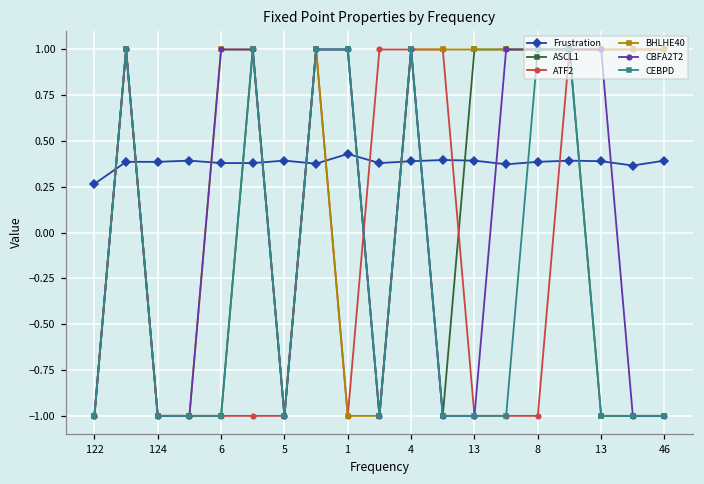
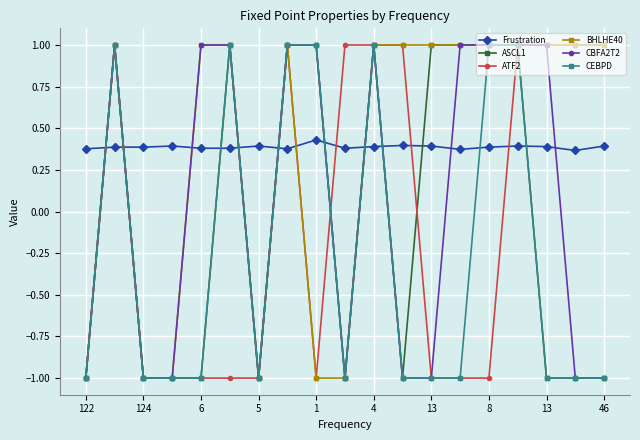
Frustration, 122: 0.27 -> 0.38
